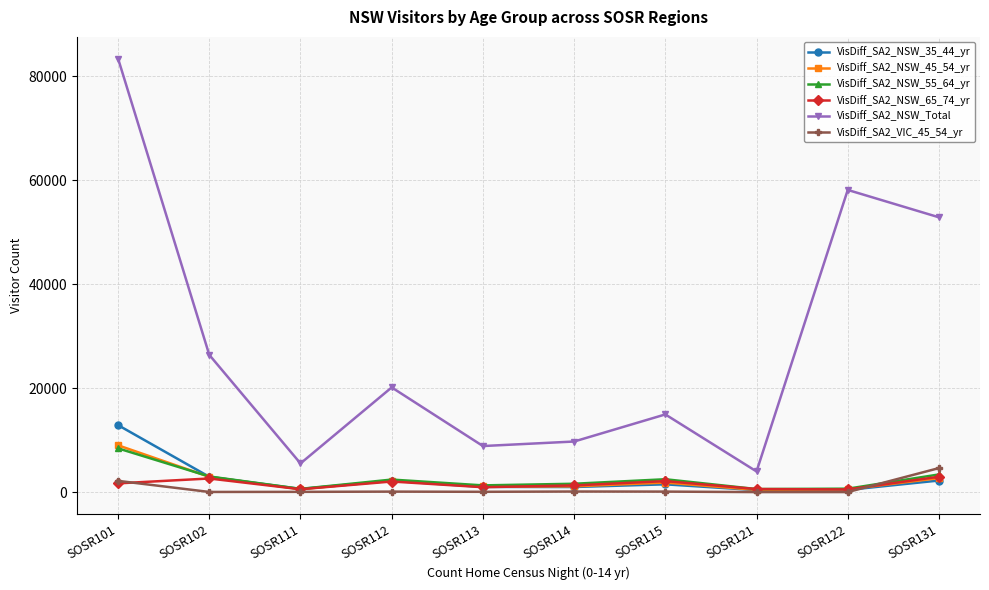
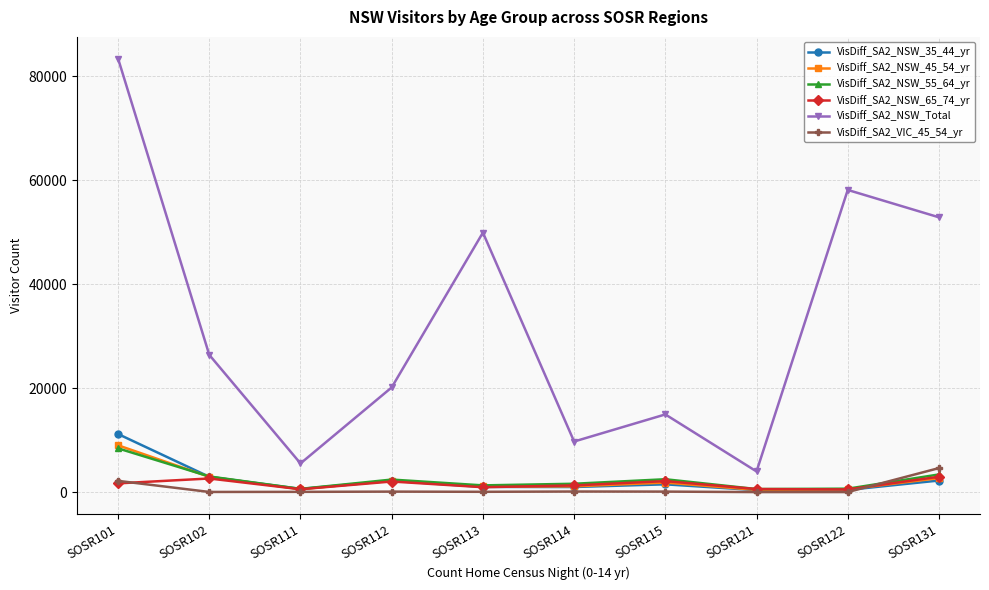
VisDiff_SA2_NSW_35_44_yr, SOSR101: 13000 -> 11000
VisDiff_SA2_NSW_Total, SOSR113: 9000 -> 50000
